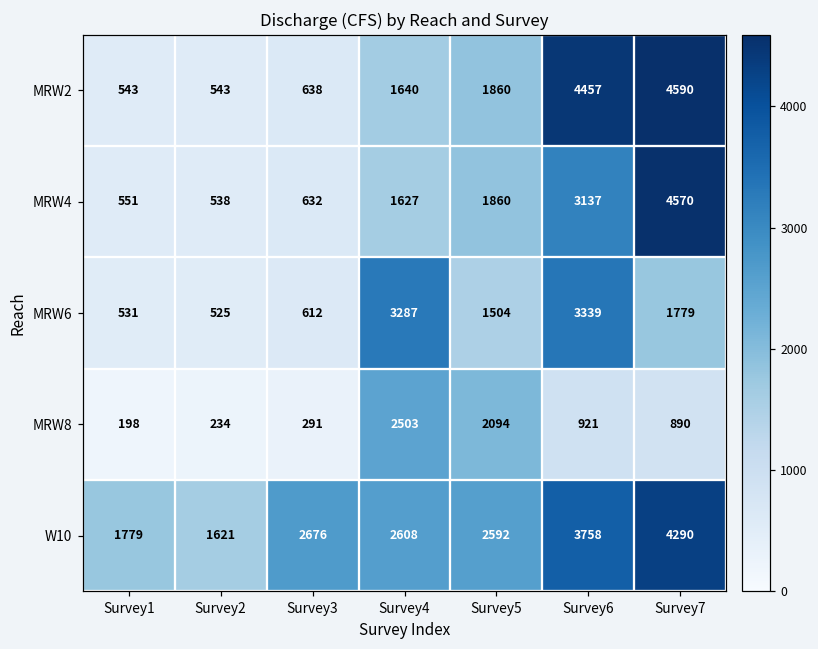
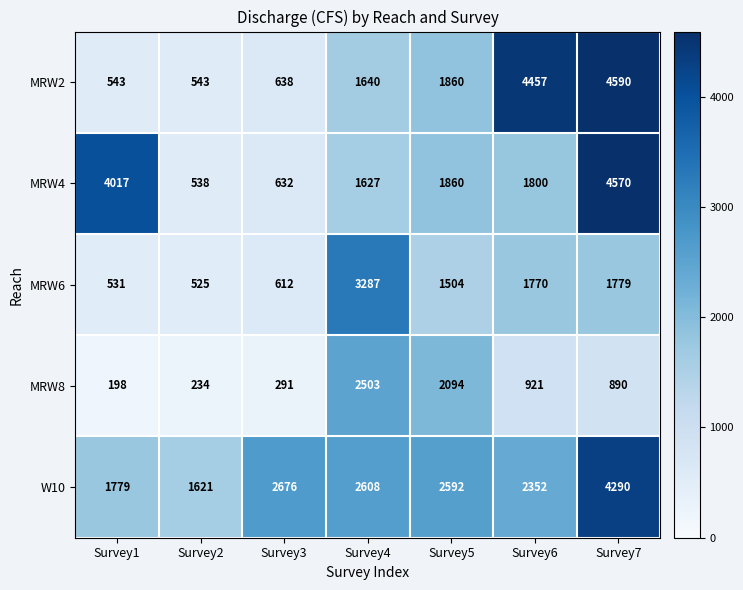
MRW4, Survey1: 551 -> 4017
MRW4, Survey6: 3137 -> 1800
MRW6, Survey6: 3339 -> 1770
W10, Survey6: 3758 -> 2352
